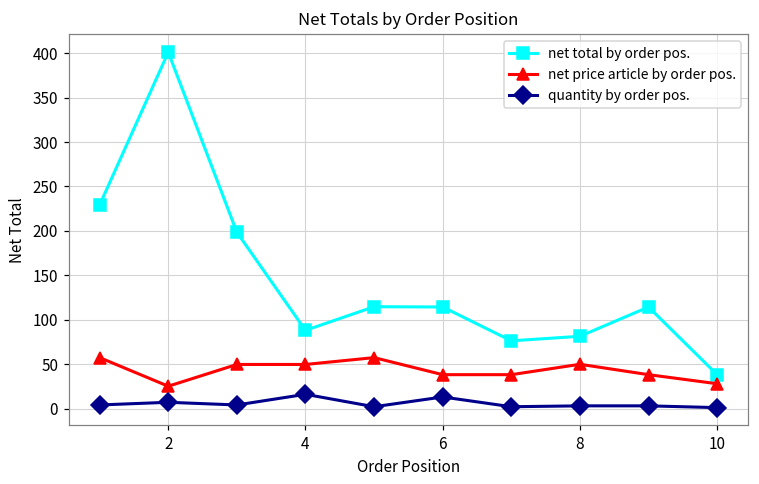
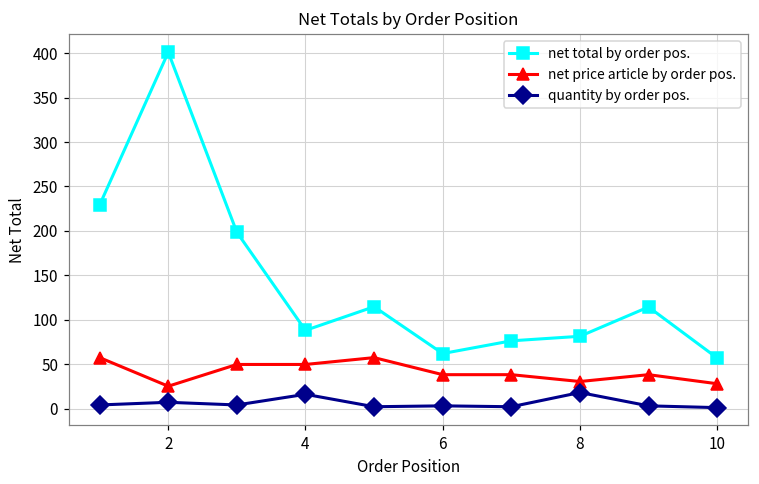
net total by order pos., 6: 110 -> 60
quantity by order pos., 6: 10 -> 0
net price article by order pos., 8: 50 -> 30
quantity by order pos., 8: 0 -> 20
net total by order pos., 10: 40 -> 60
